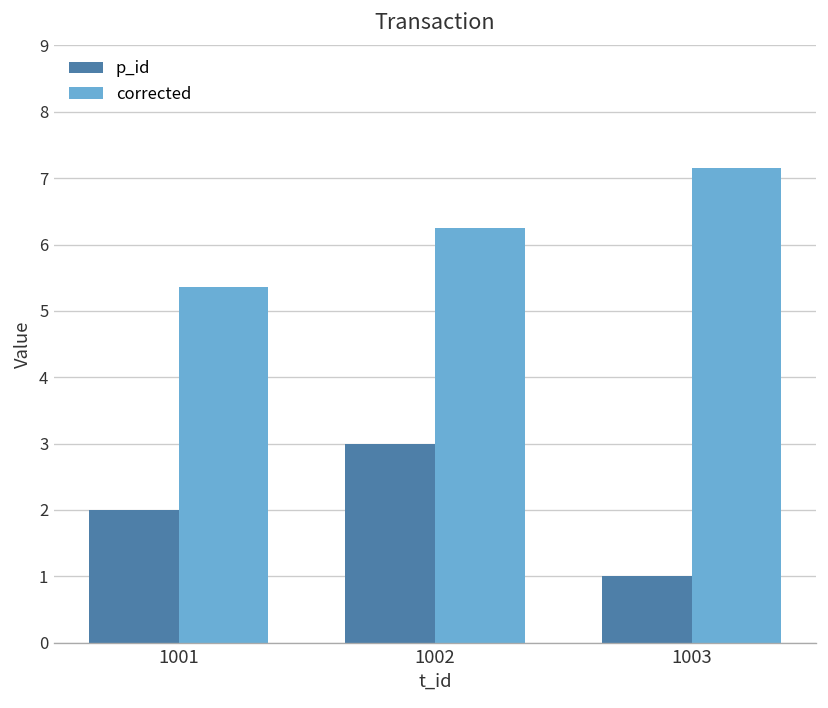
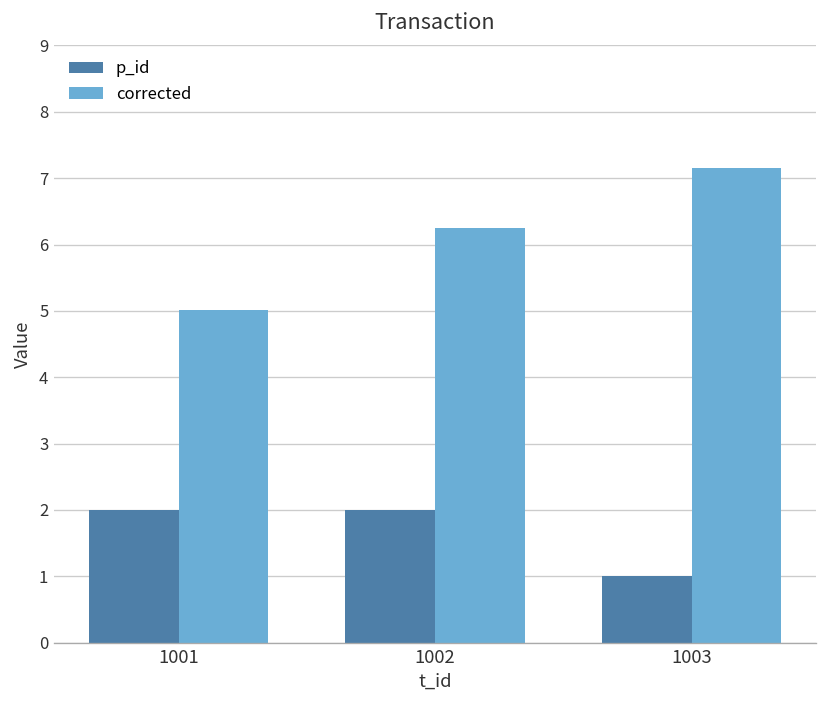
corrected, 1001: 5.4 -> 5.0
p_id, 1002: 3 -> 2
